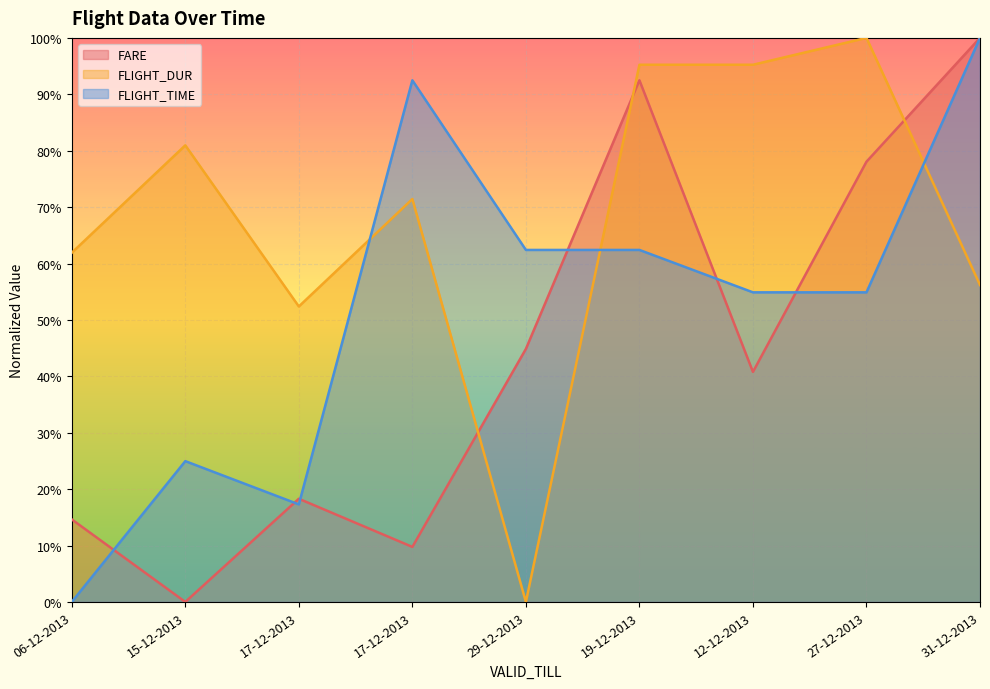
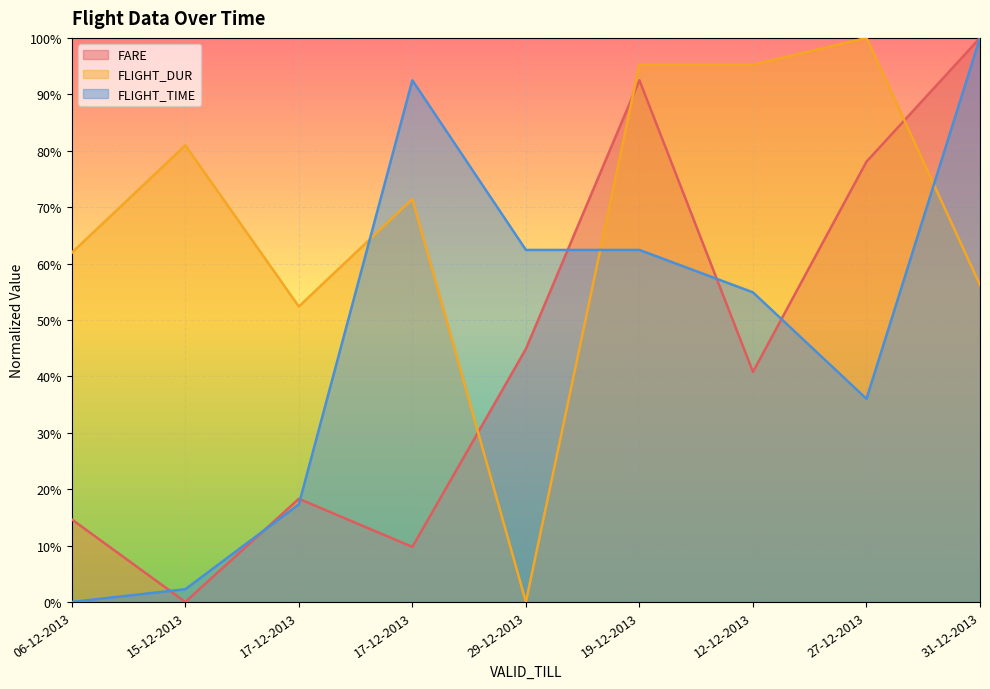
FLIGHT_TIME, 15-12-2013: 25% -> 2%
FLIGHT_TIME, 27-12-2013: 55% -> 36%
